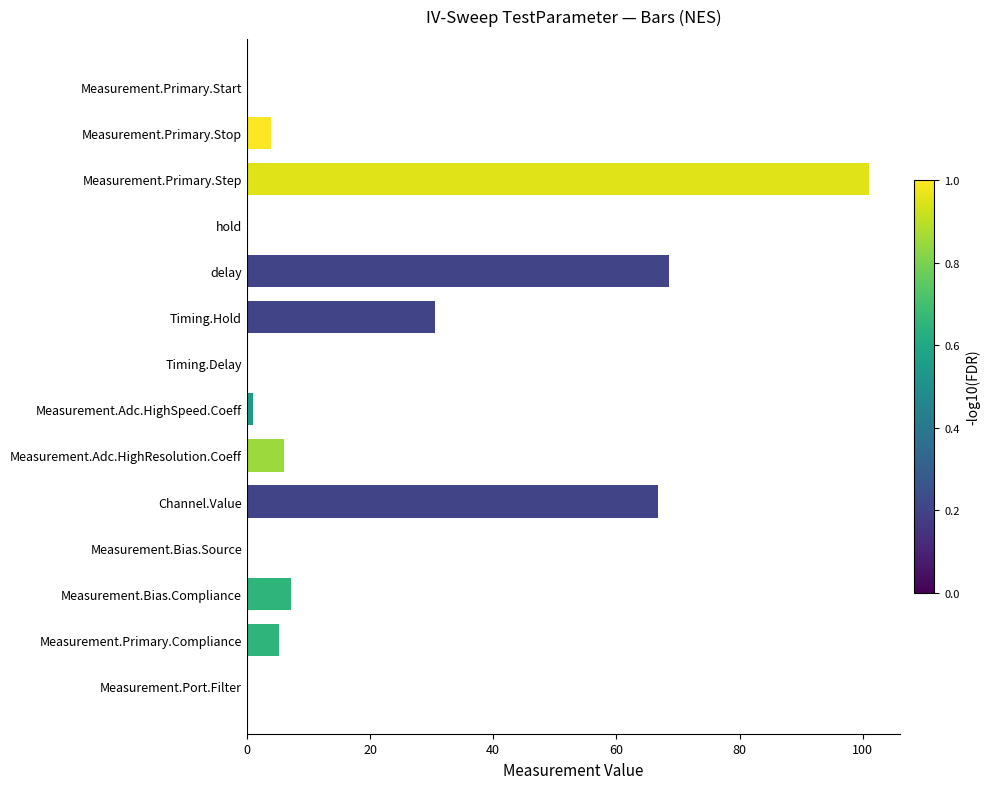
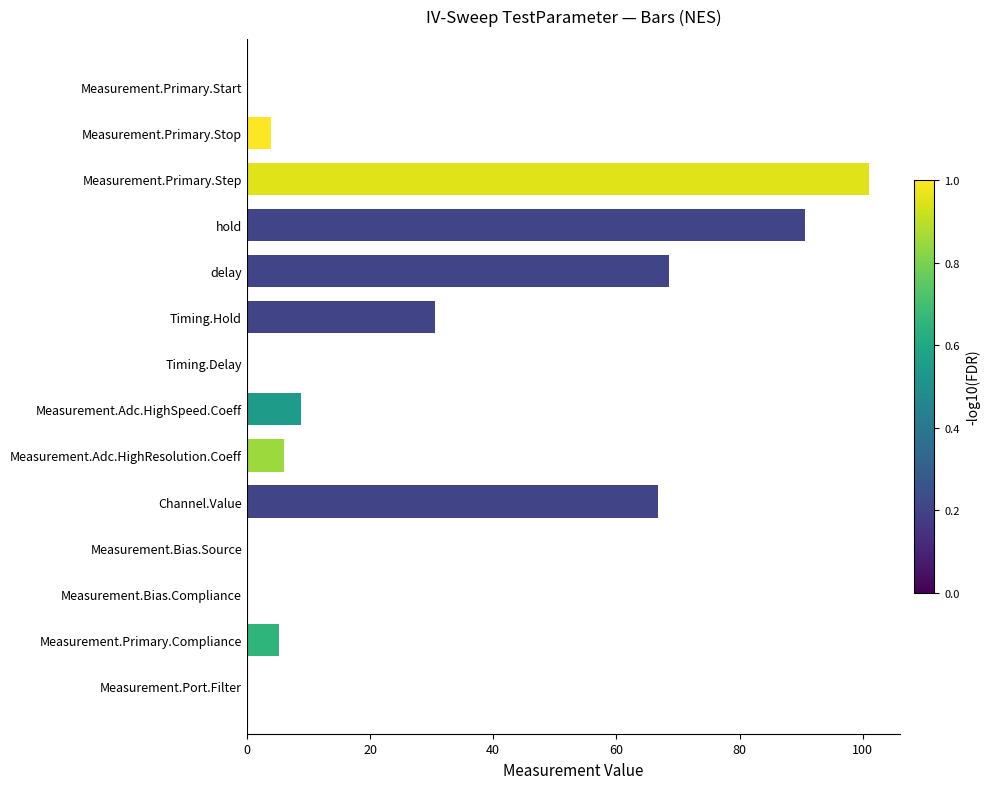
hold: 0 -> 91
Measurement.Adc.HighSpeed.Coeff: 1 -> 9
Measurement.Bias.Compliance: 7 -> 0
